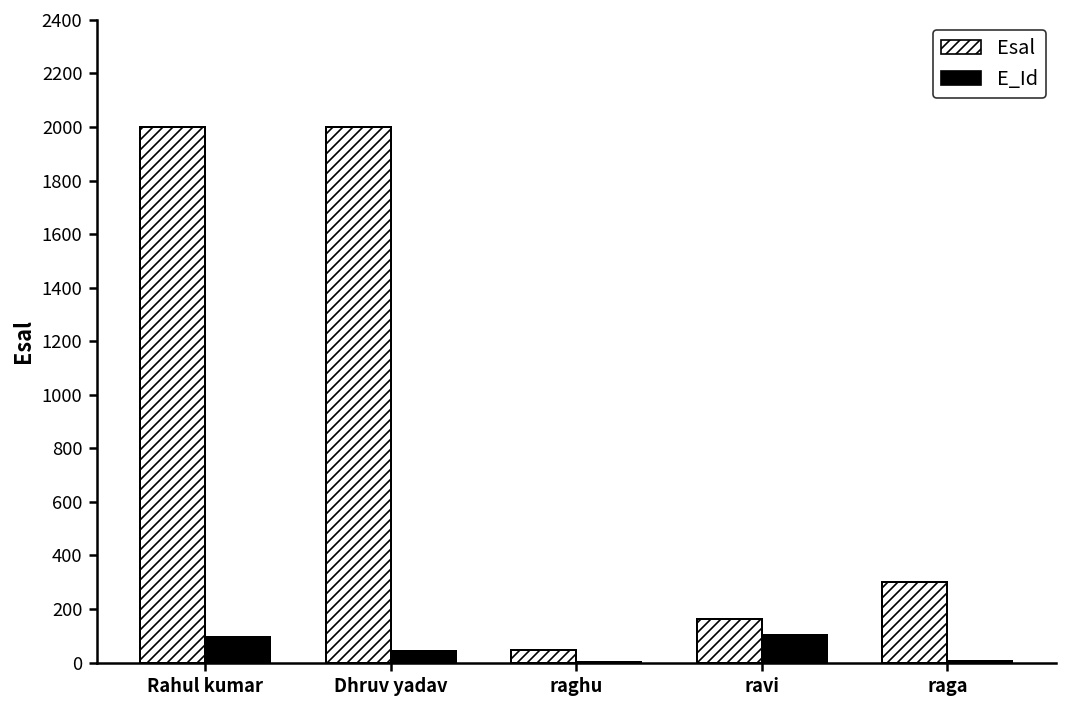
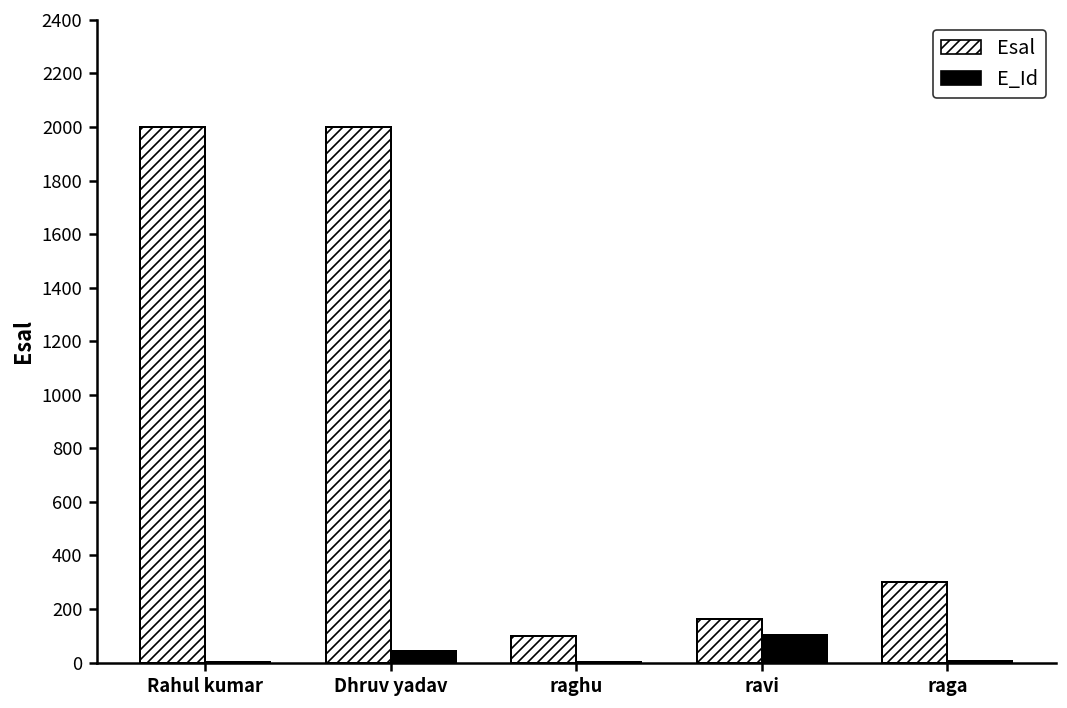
E_Id, Rahul kumar: 100 -> 0
Esal, raghu: 50 -> 100
